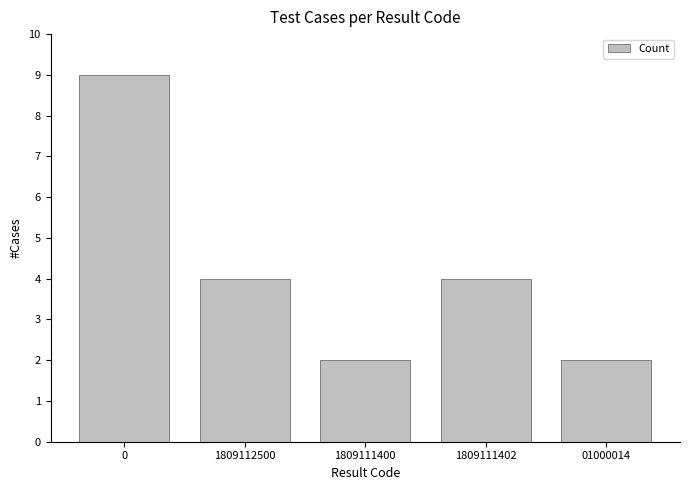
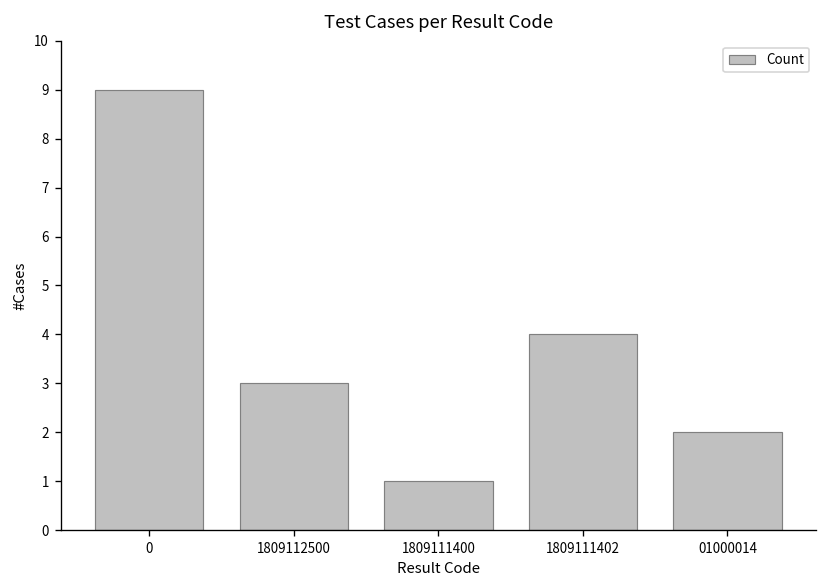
1809112500: 4 -> 3
1809111400: 2 -> 1
